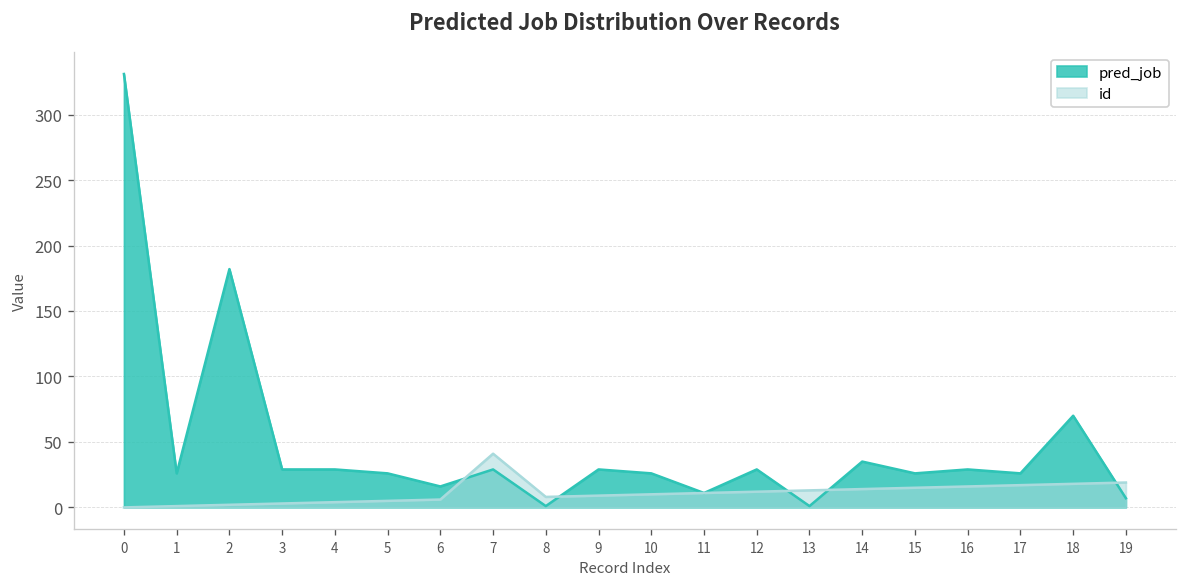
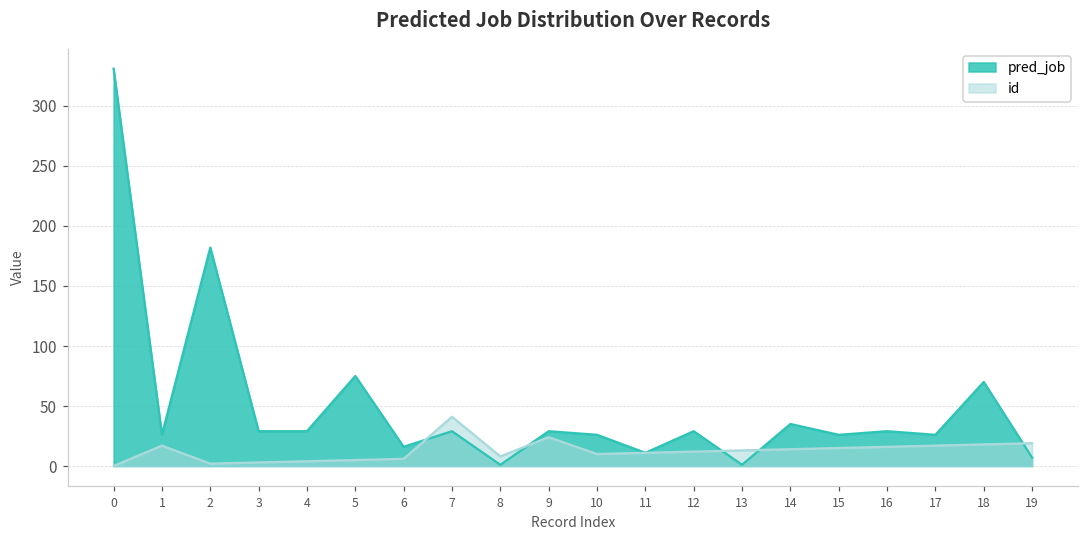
id, 1: 1 -> 17
pred_job, 5: 26 -> 75
id, 9: 9 -> 24
